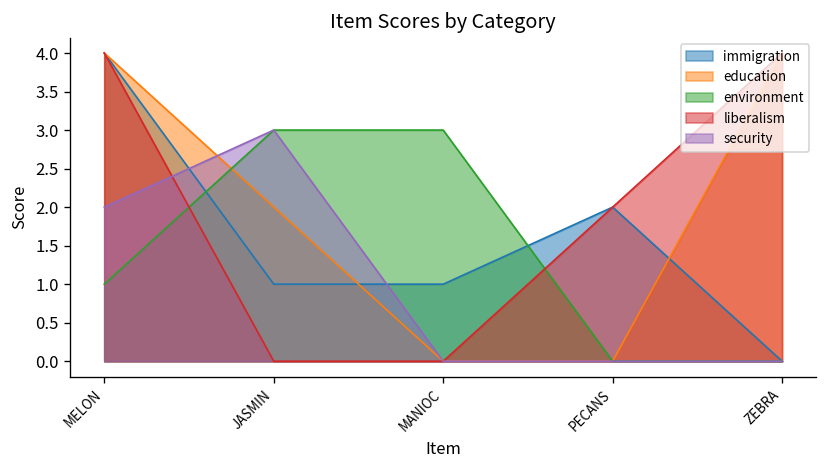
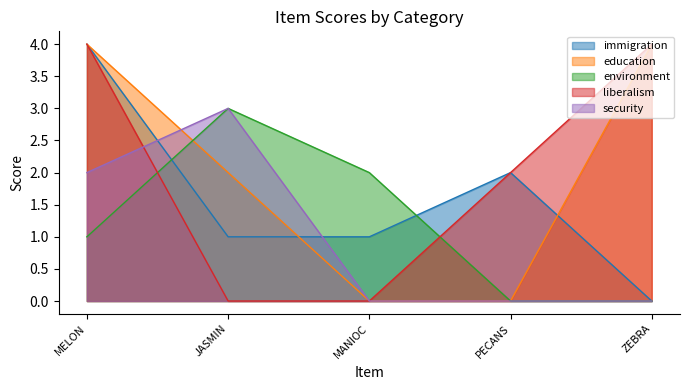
environment, MANIOC: 3 -> 2
